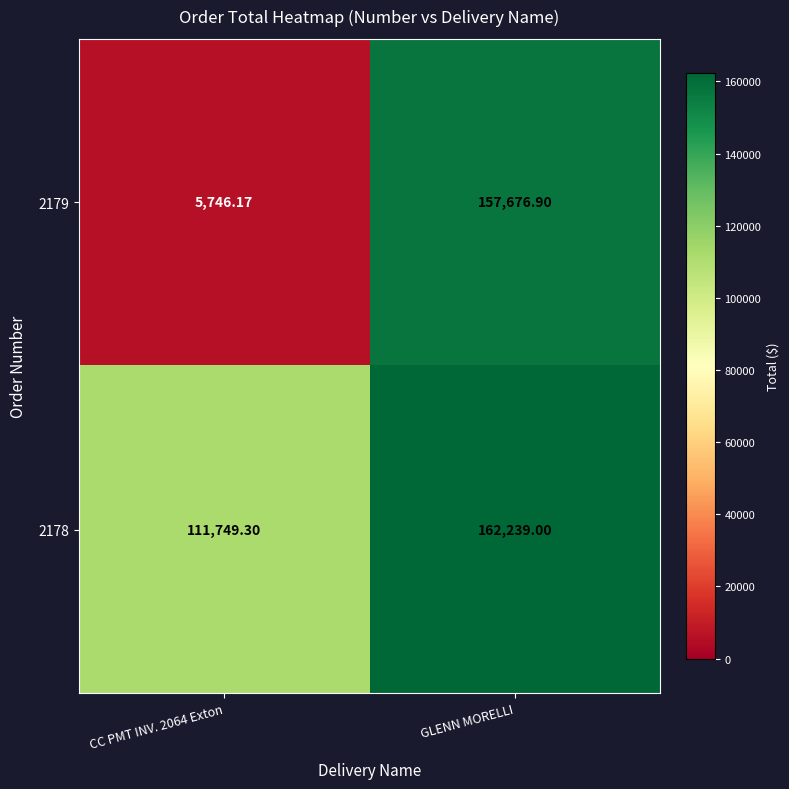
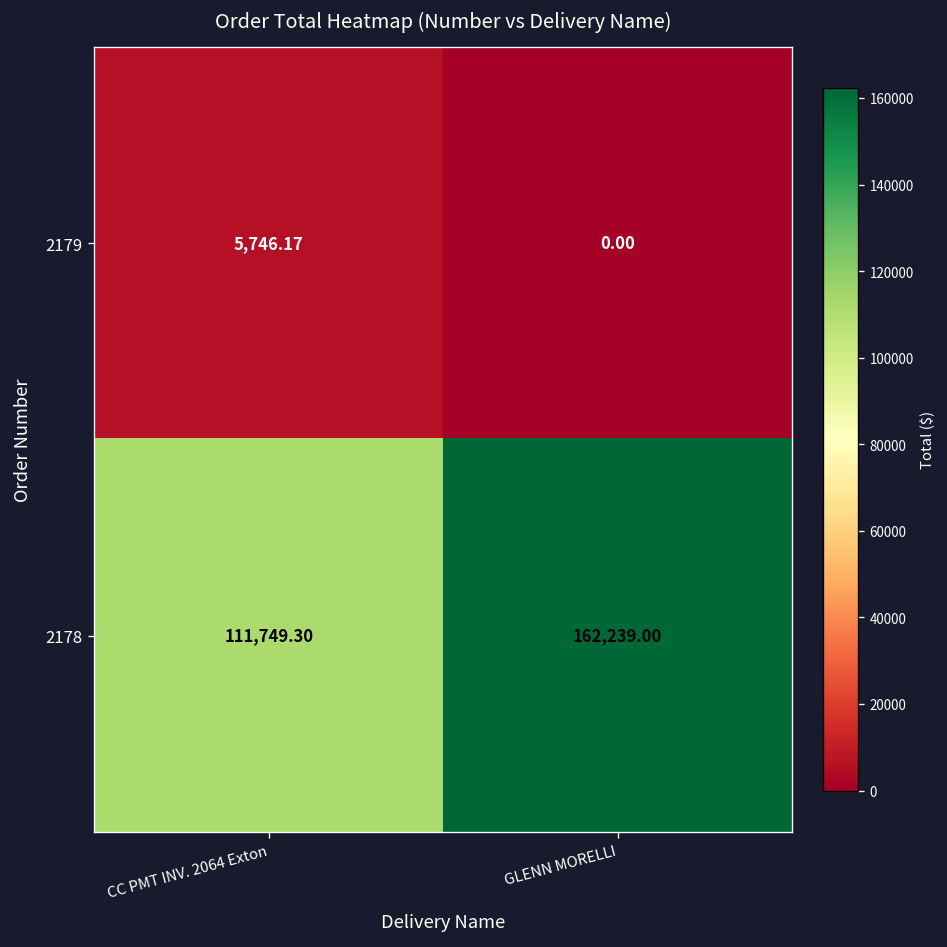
2179, GLENN MORELLI: 157,676.90 -> 0.00
